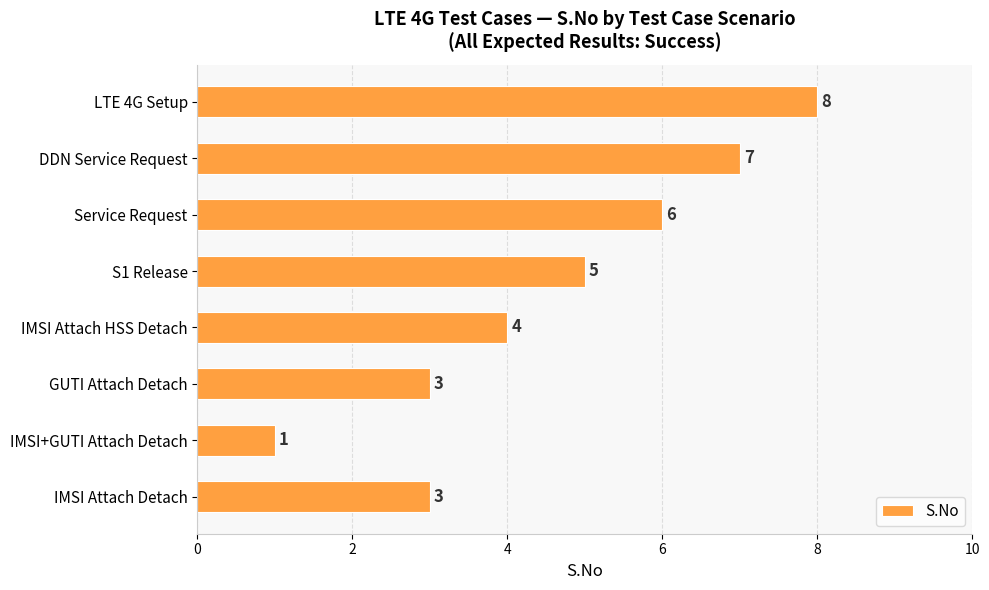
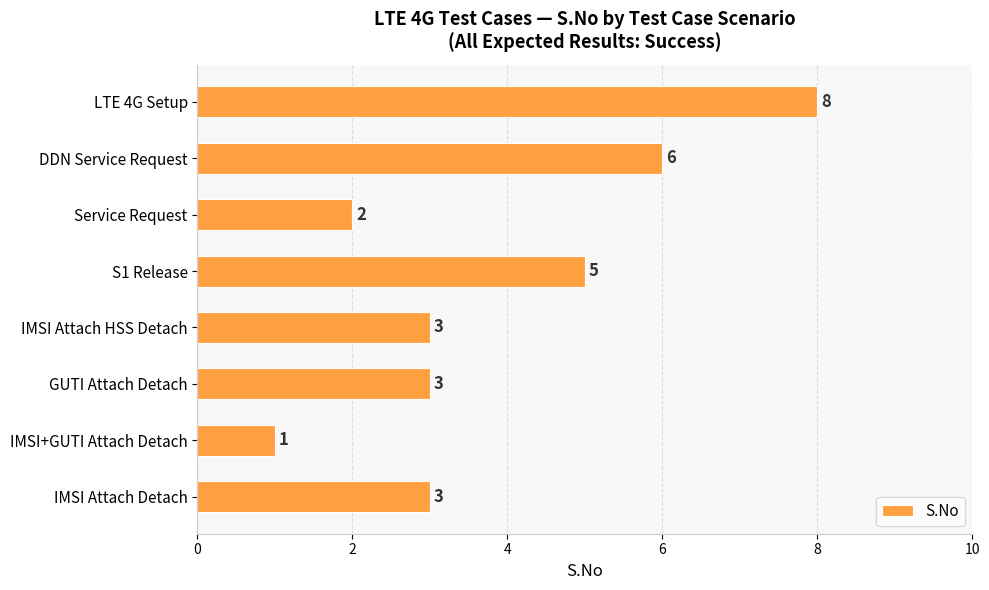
DDN Service Request: 7 -> 6
Service Request: 6 -> 2
IMSI Attach HSS Detach: 4 -> 3
